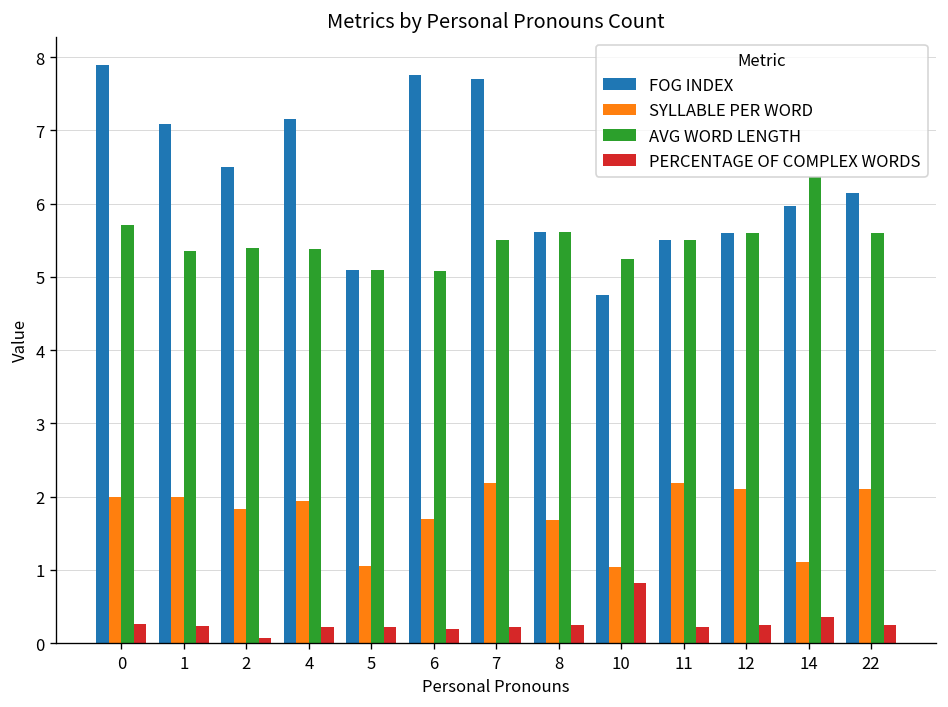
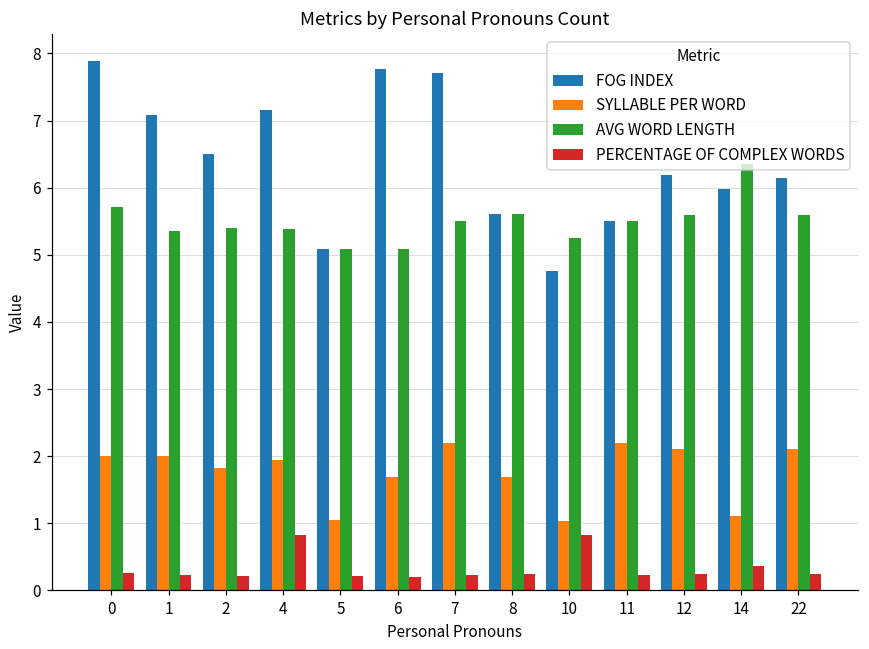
PERCENTAGE OF COMPLEX WORDS, 2: 0.1 -> 0.2
PERCENTAGE OF COMPLEX WORDS, 4: 0.2 -> 0.8
FOG INDEX, 12: 5.6 -> 6.2
